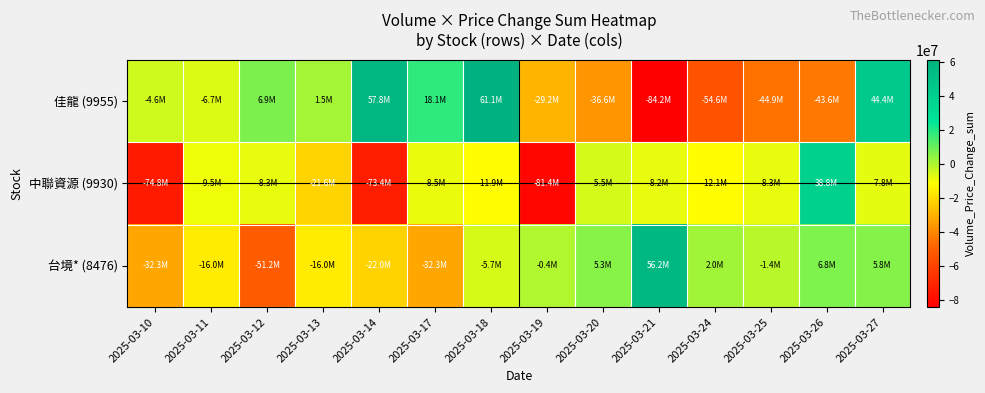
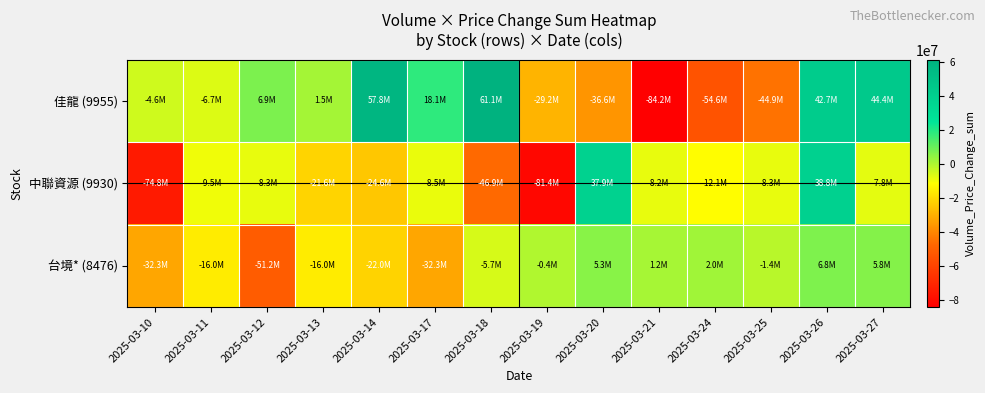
佳龍 (9955), 2025-03-26: -43.6M -> 42.7M
中聯資源 (9930), 2025-03-14: -73.4M -> -24.6M
中聯資源 (9930), 2025-03-18: -11.9M -> -46.9M
中聯資源 (9930), 2025-03-20: -5.5M -> 37.9M
台境* (8476), 2025-03-21: 56.2M -> 1.2M
